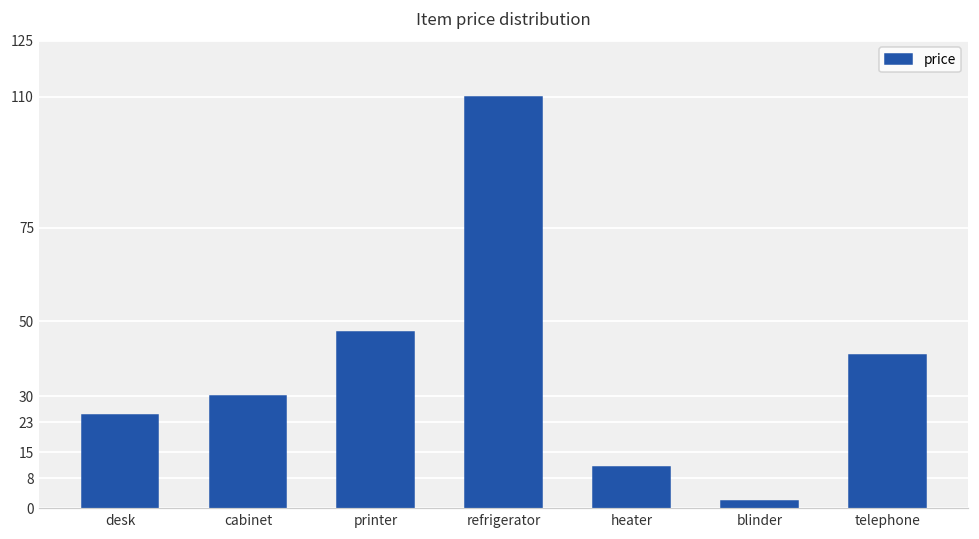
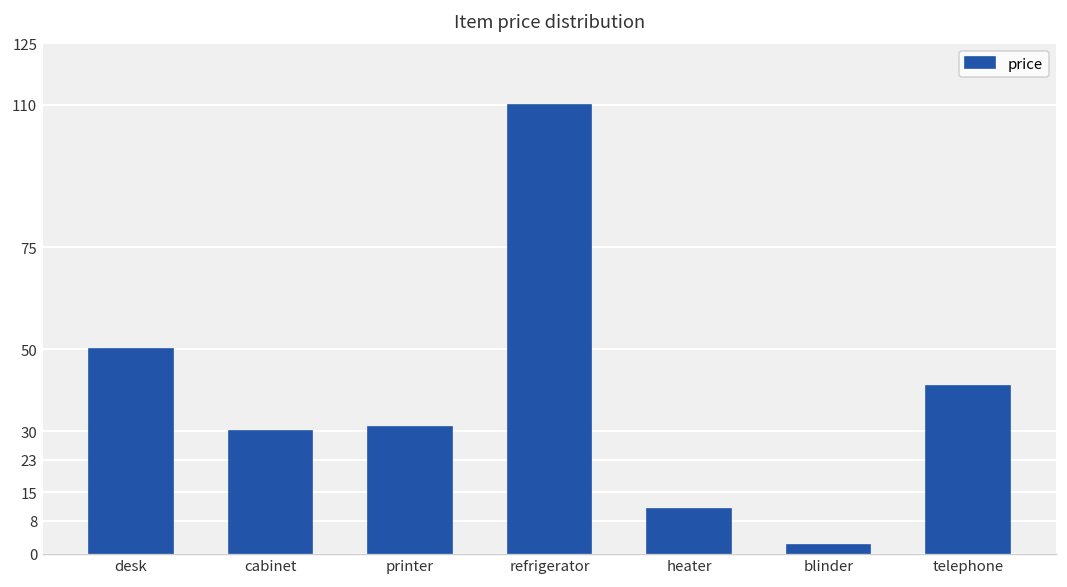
desk: 25 -> 50
printer: 47 -> 31
